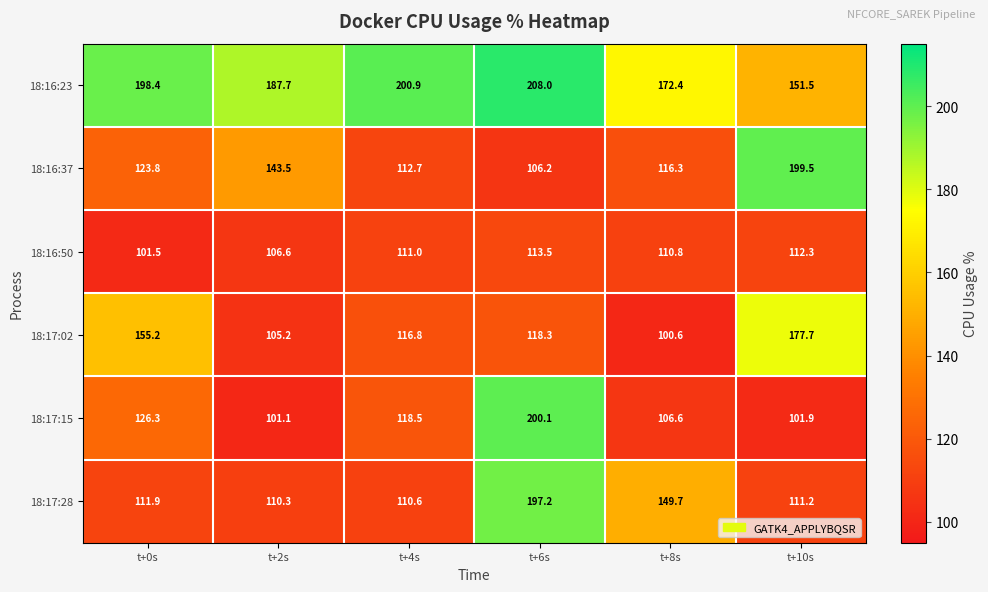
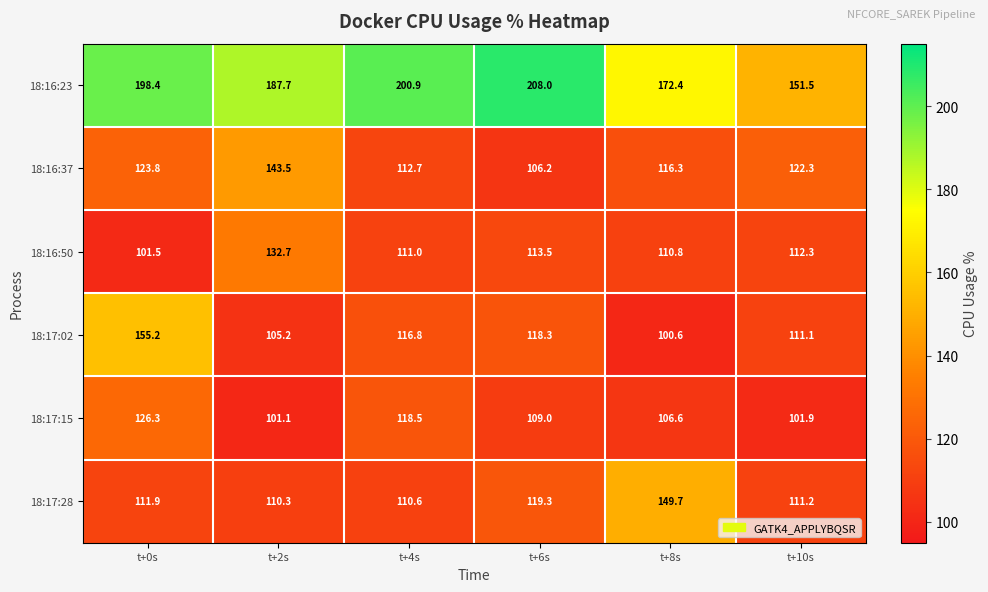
18:16:37, t+10s: 199.5 -> 122.3
18:16:50, t+2s: 106.6 -> 132.7
18:17:02, t+10s: 177.7 -> 111.1
18:17:15, t+6s: 200.1 -> 109.0
18:17:28, t+6s: 197.2 -> 119.3
